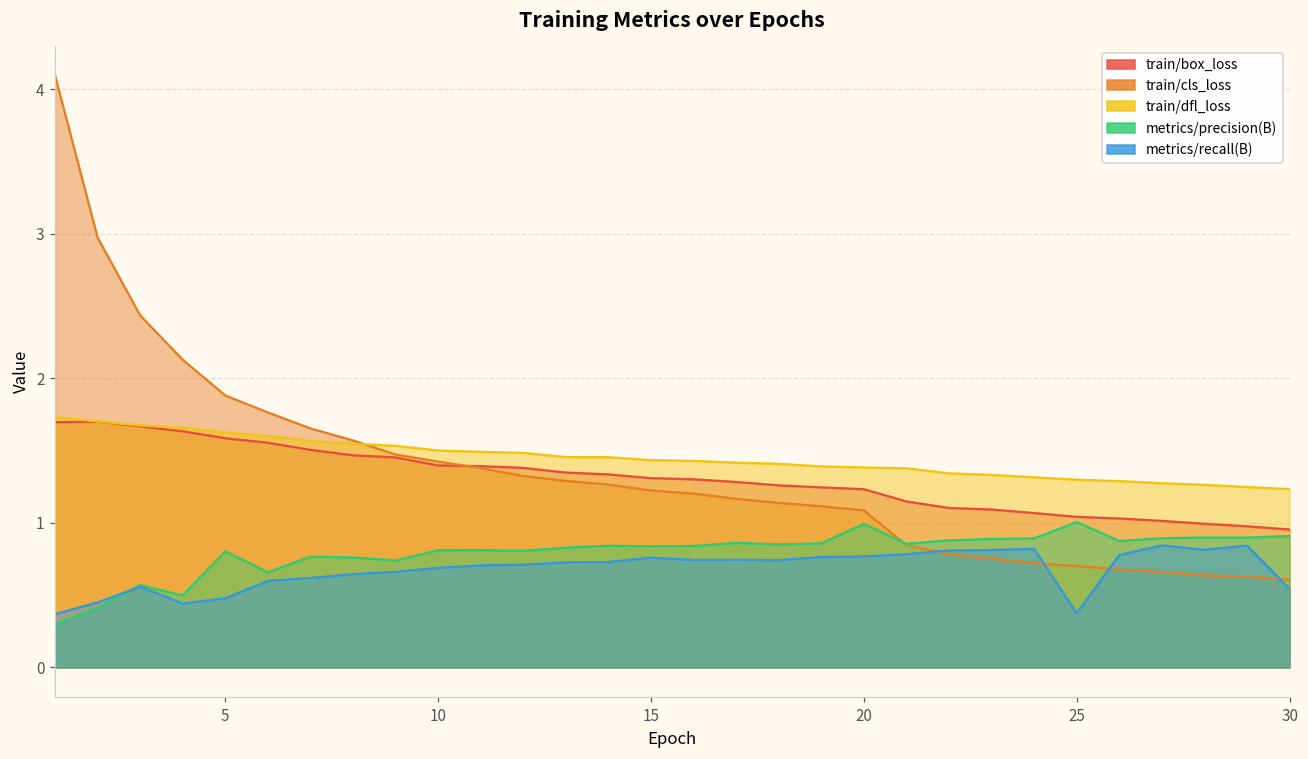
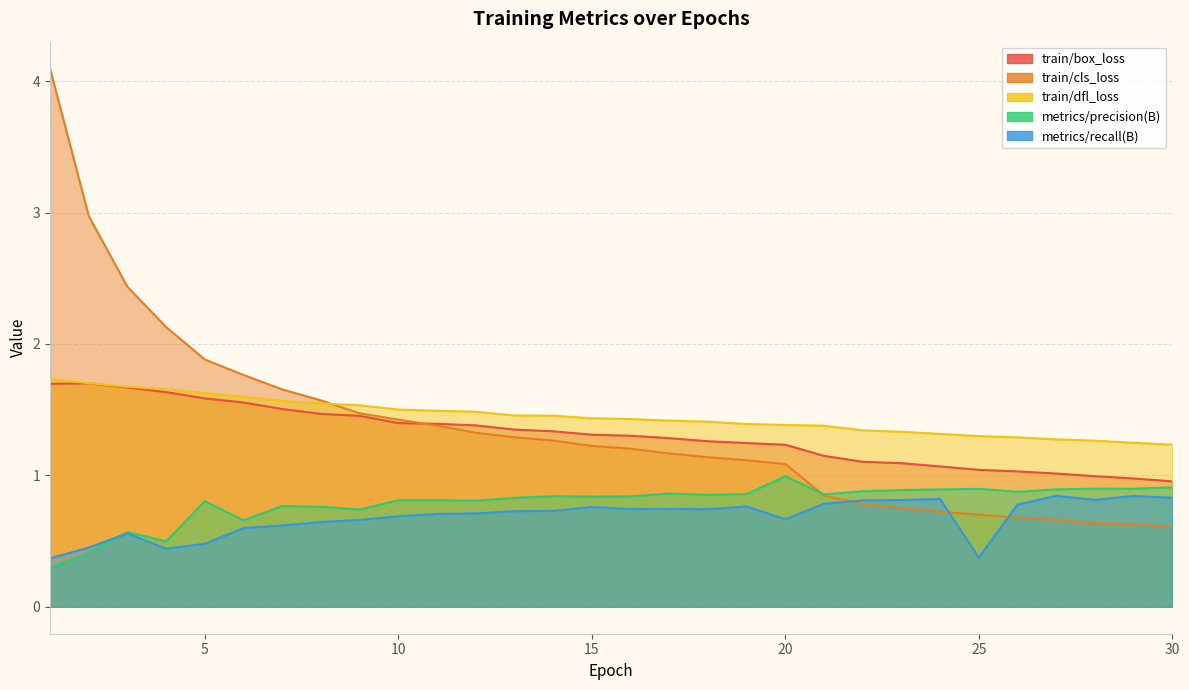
metrics/recall(B), 20: 0.77 -> 0.67
metrics/precision(B), 25: 1.01 -> 0.90
metrics/recall(B), 30: 0.54 -> 0.83
